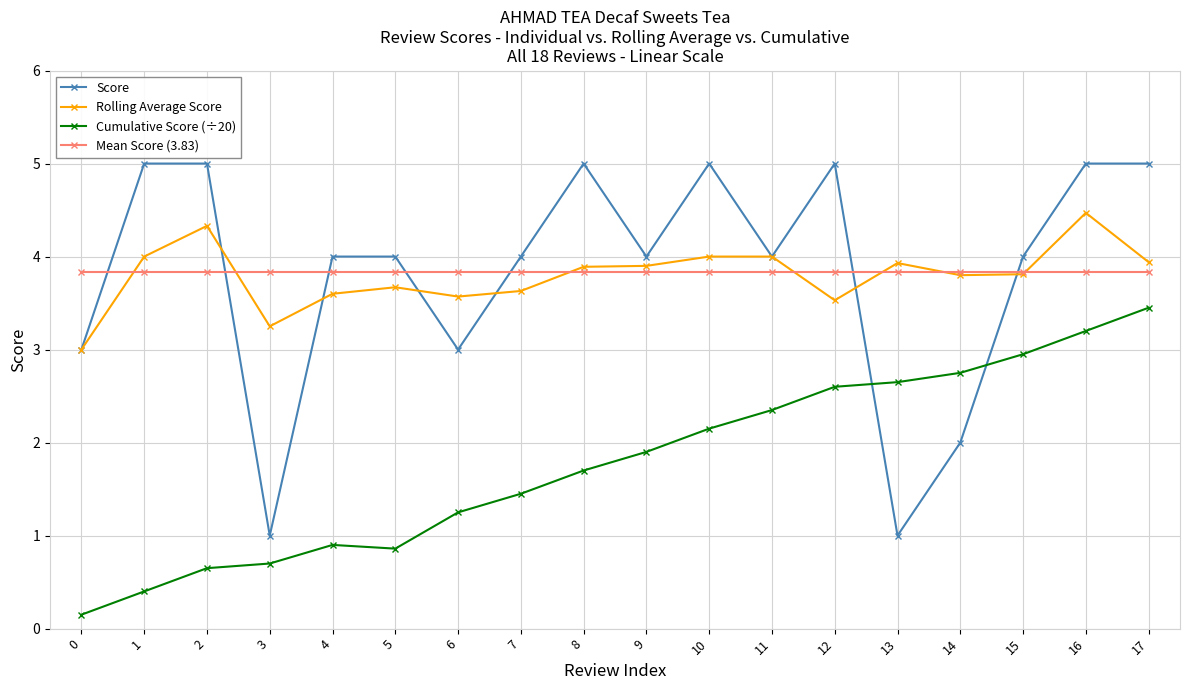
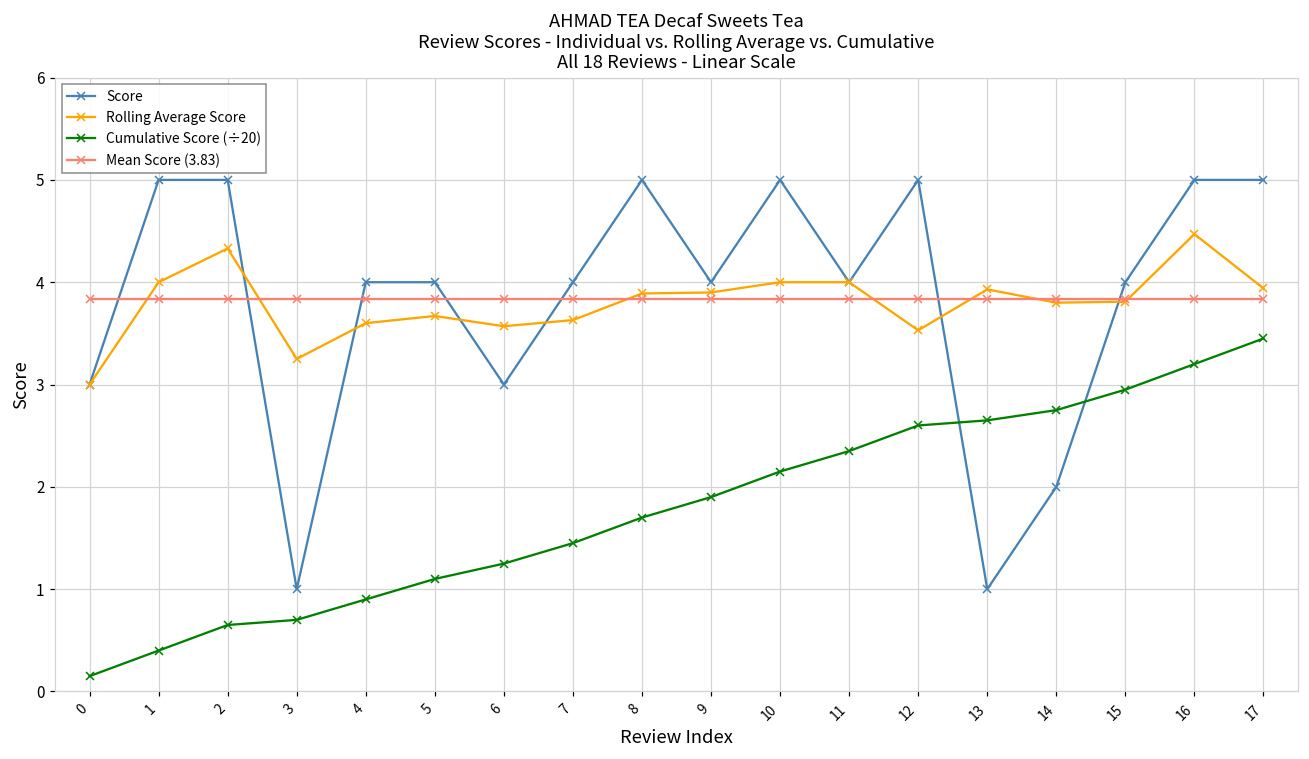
Cumulative Score (÷20), 5: 0.9 -> 1.1
